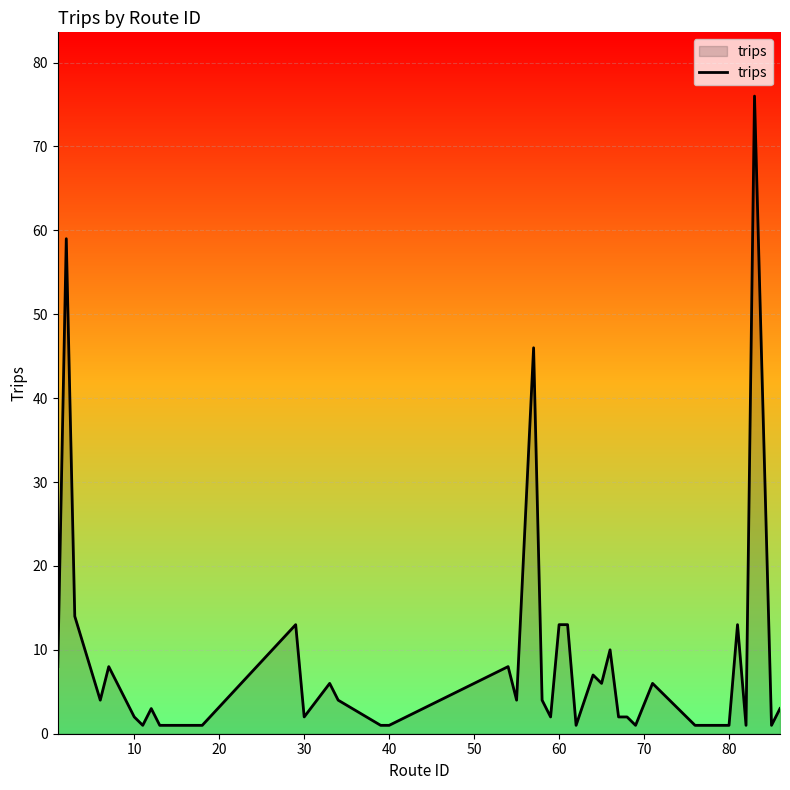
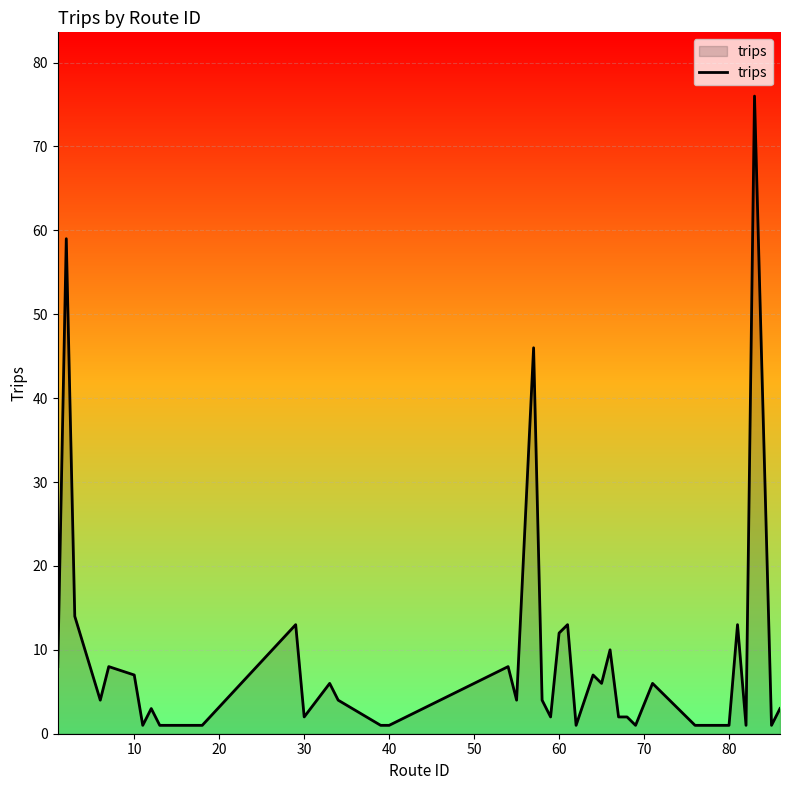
10: 2 -> 7
60: 13 -> 12
